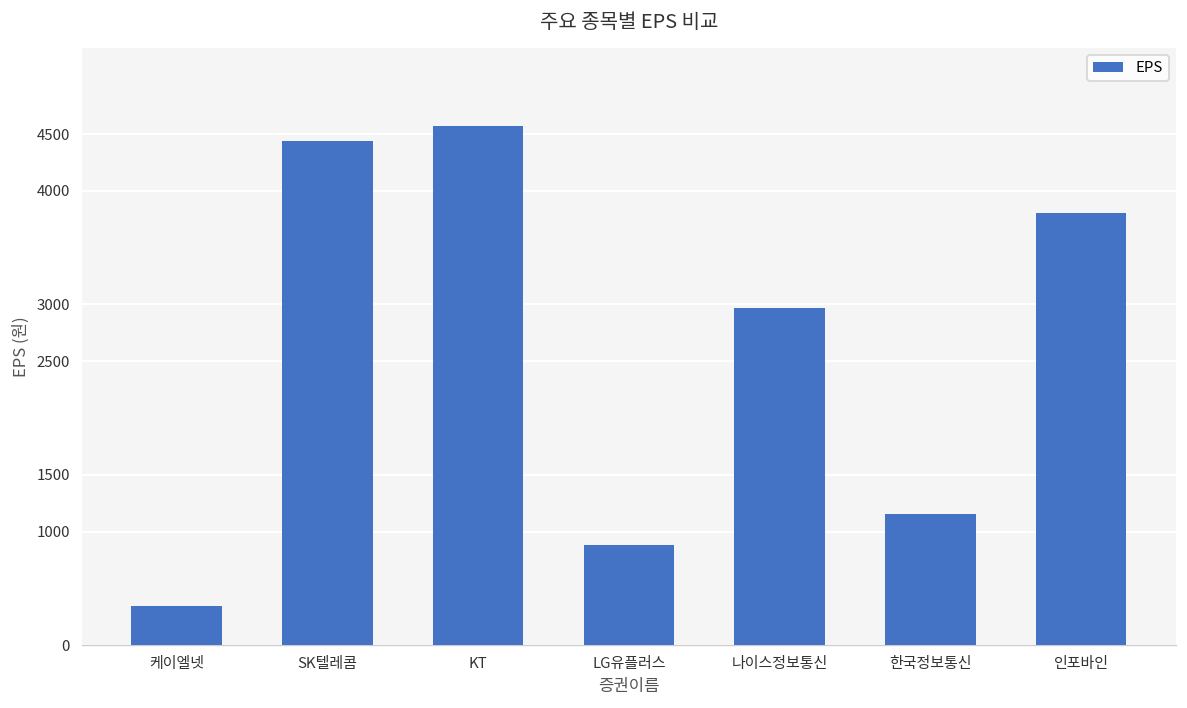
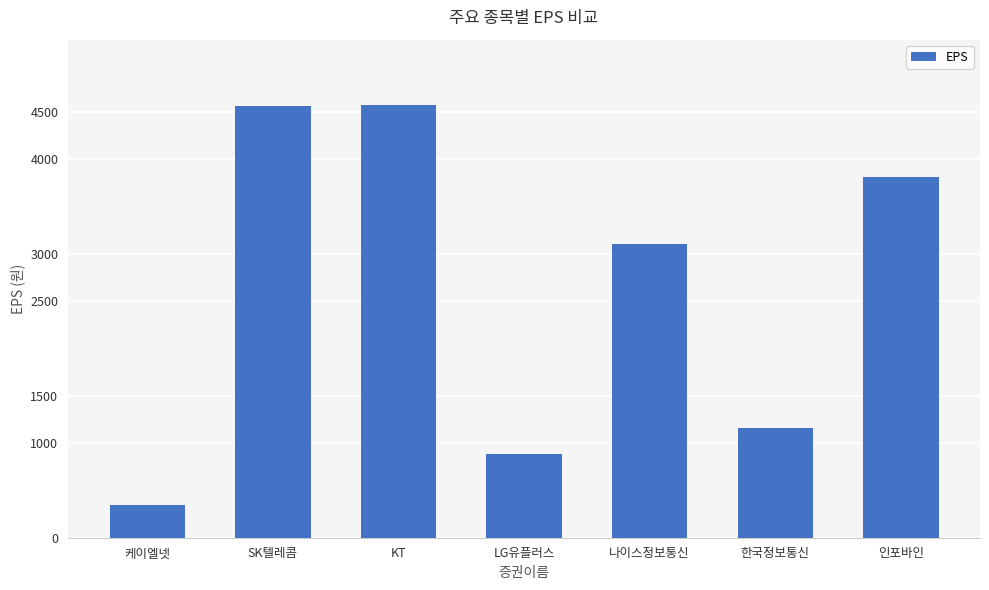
SK텔레콤: 4400 -> 4600
나이스정보통신: 3000 -> 3100
